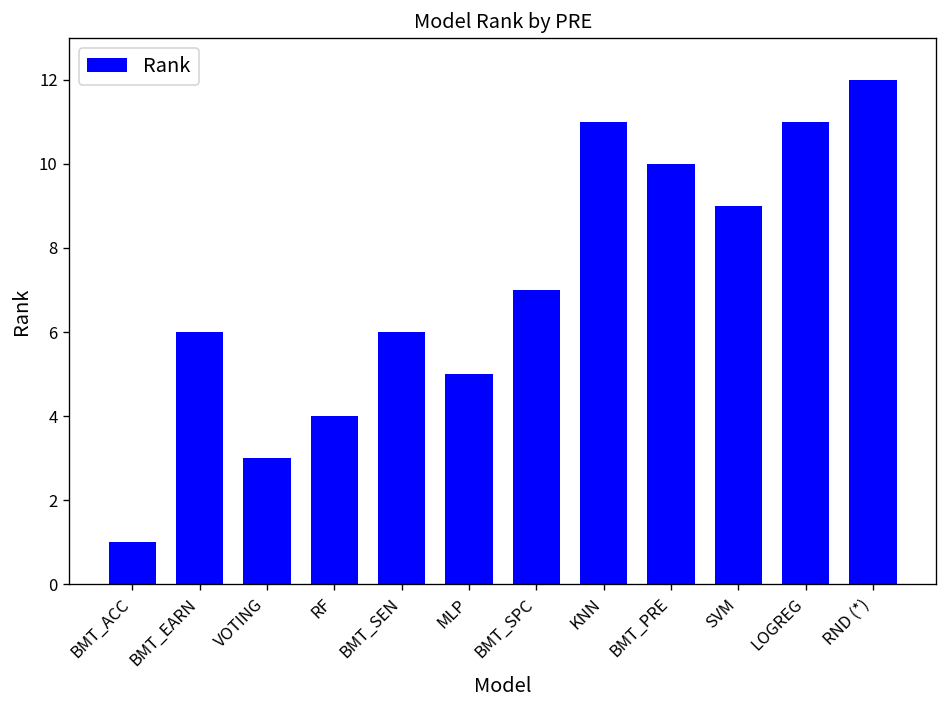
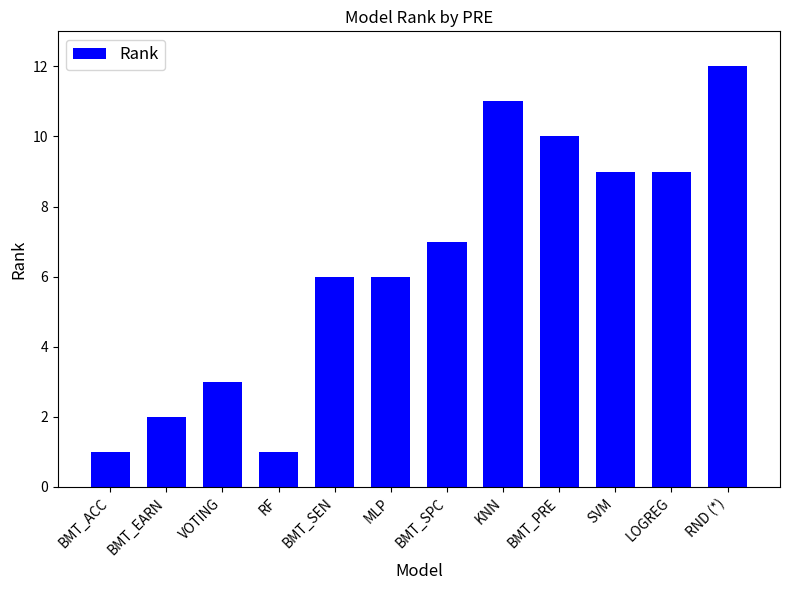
BMT_EARN: 6 -> 2
RF: 4 -> 1
MLP: 5 -> 6
LOGREG: 11 -> 9
